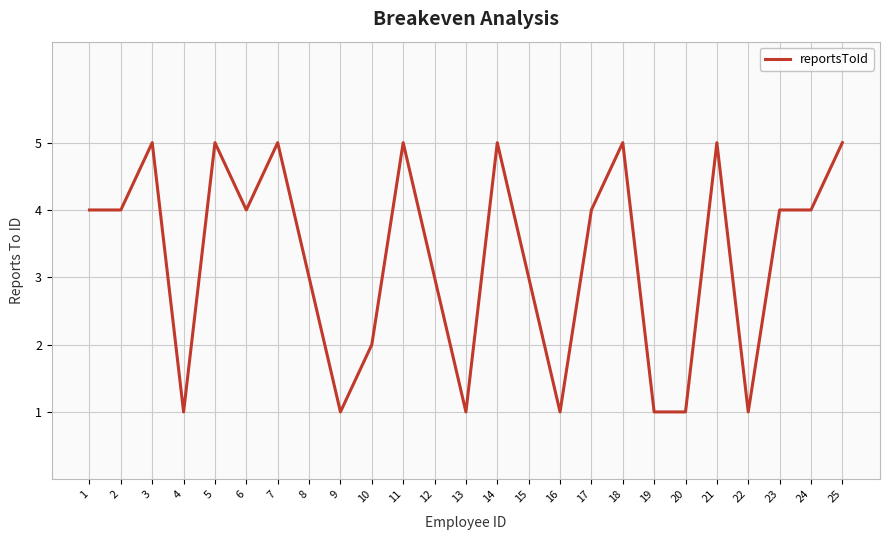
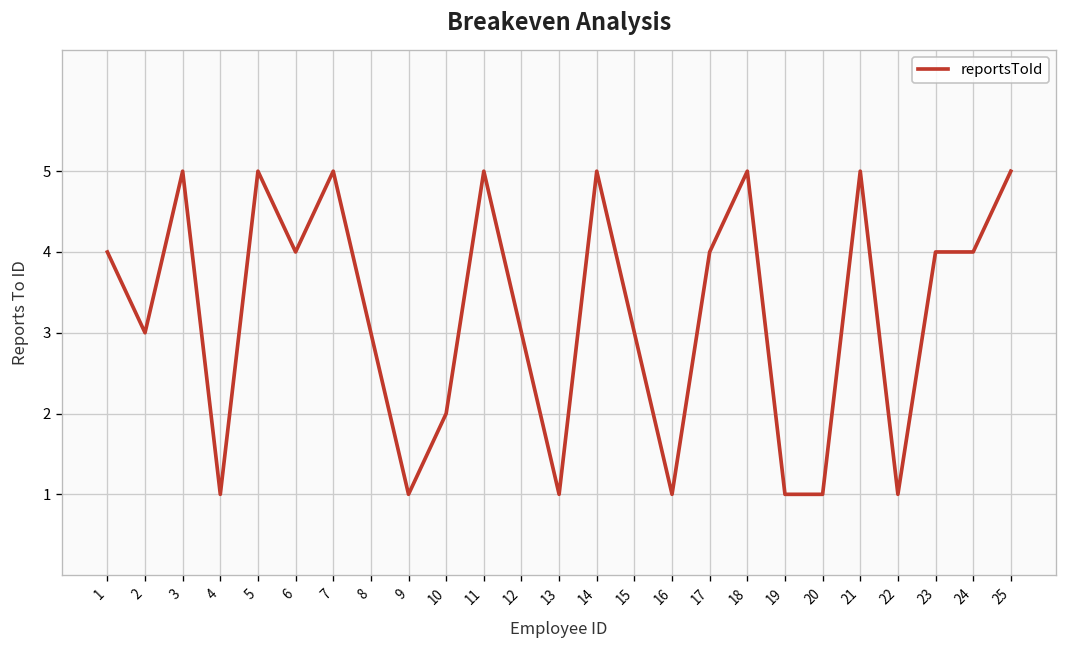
2: 4 -> 3
